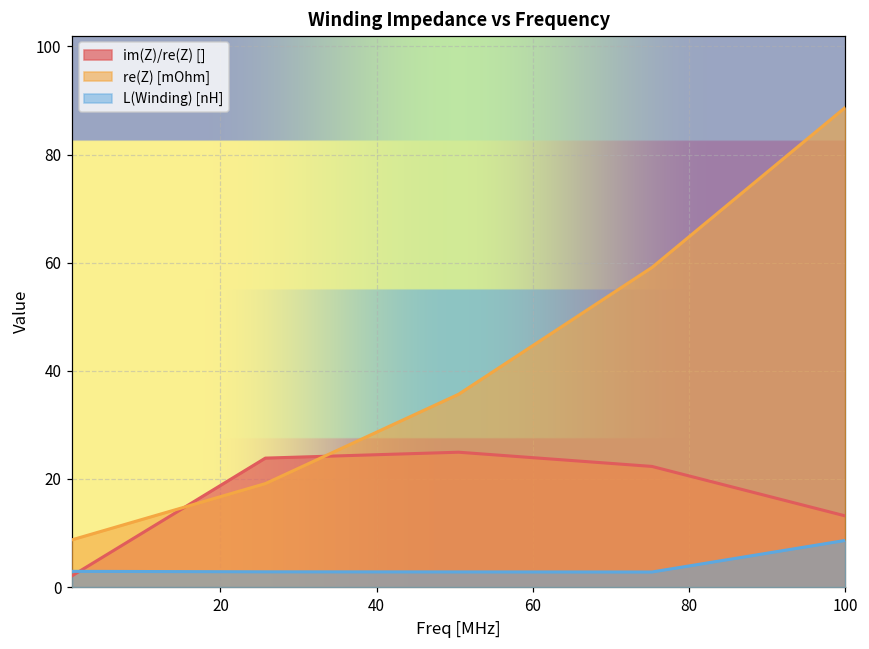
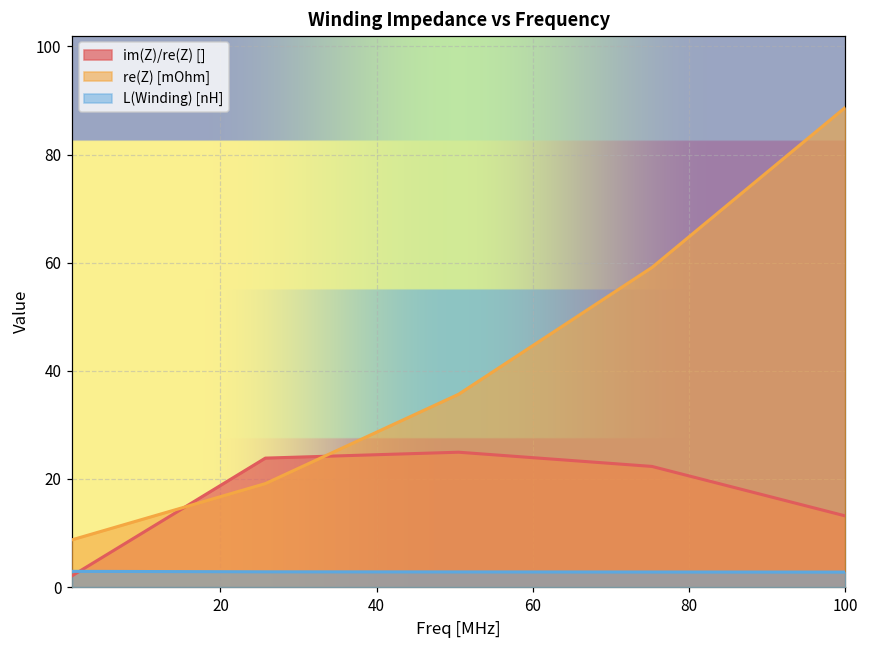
L(Winding) [nH], 100: 9 -> 3
